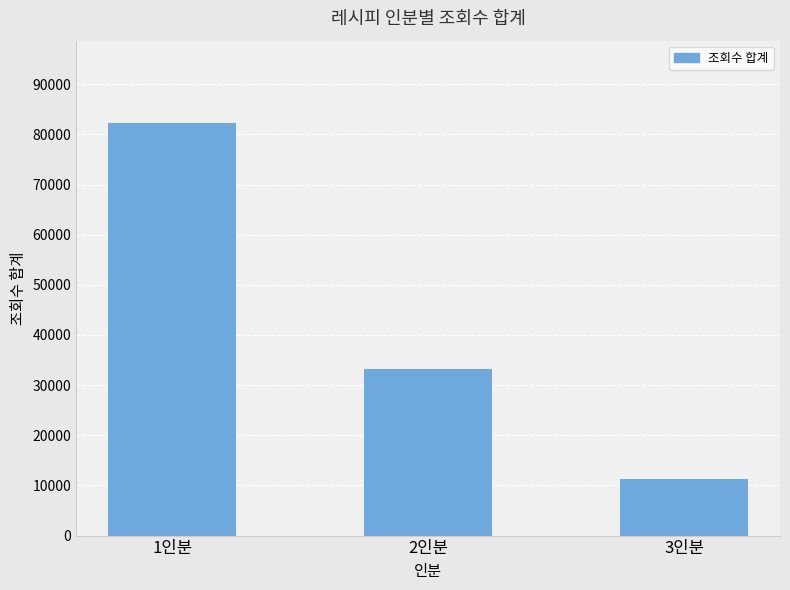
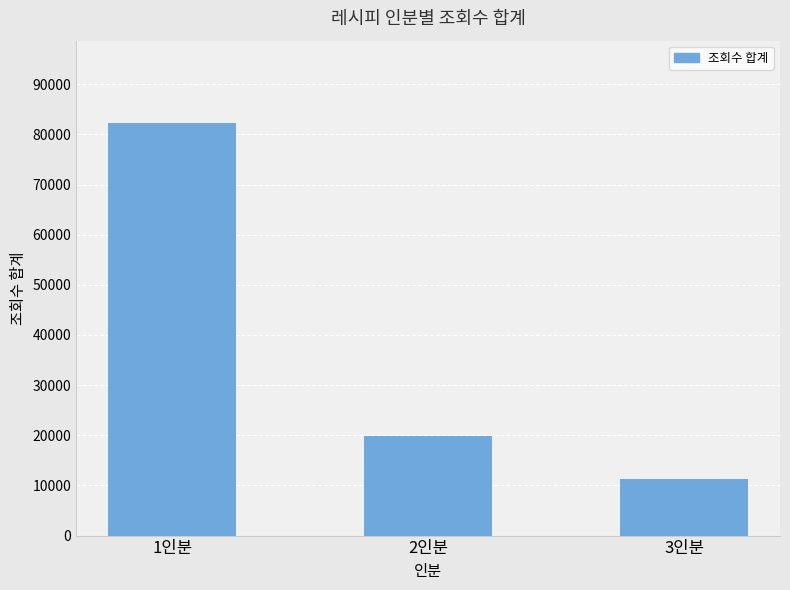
2인분: 33000 -> 20000
